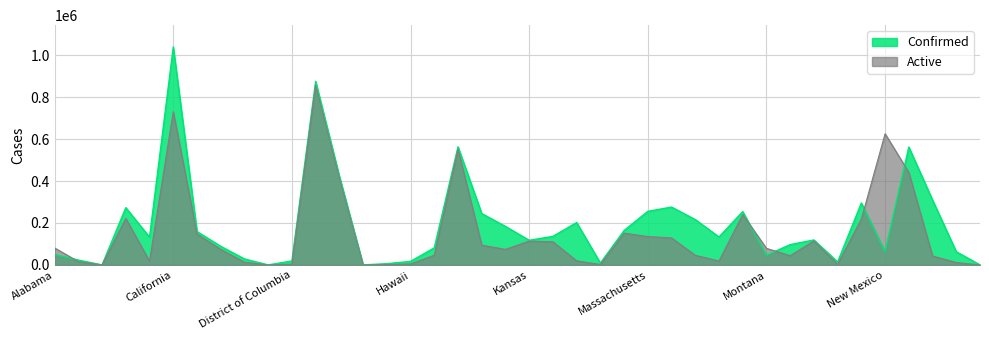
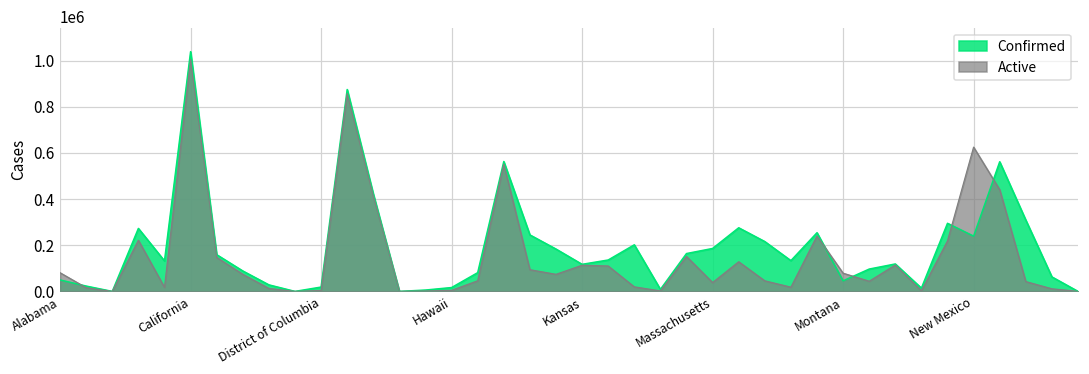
Active, California: 730000 -> 1000000
Confirmed, Massachusetts: 260000 -> 190000
Active, Massachusetts: 140000 -> 40000
Confirmed, New Mexico: 60000 -> 240000
